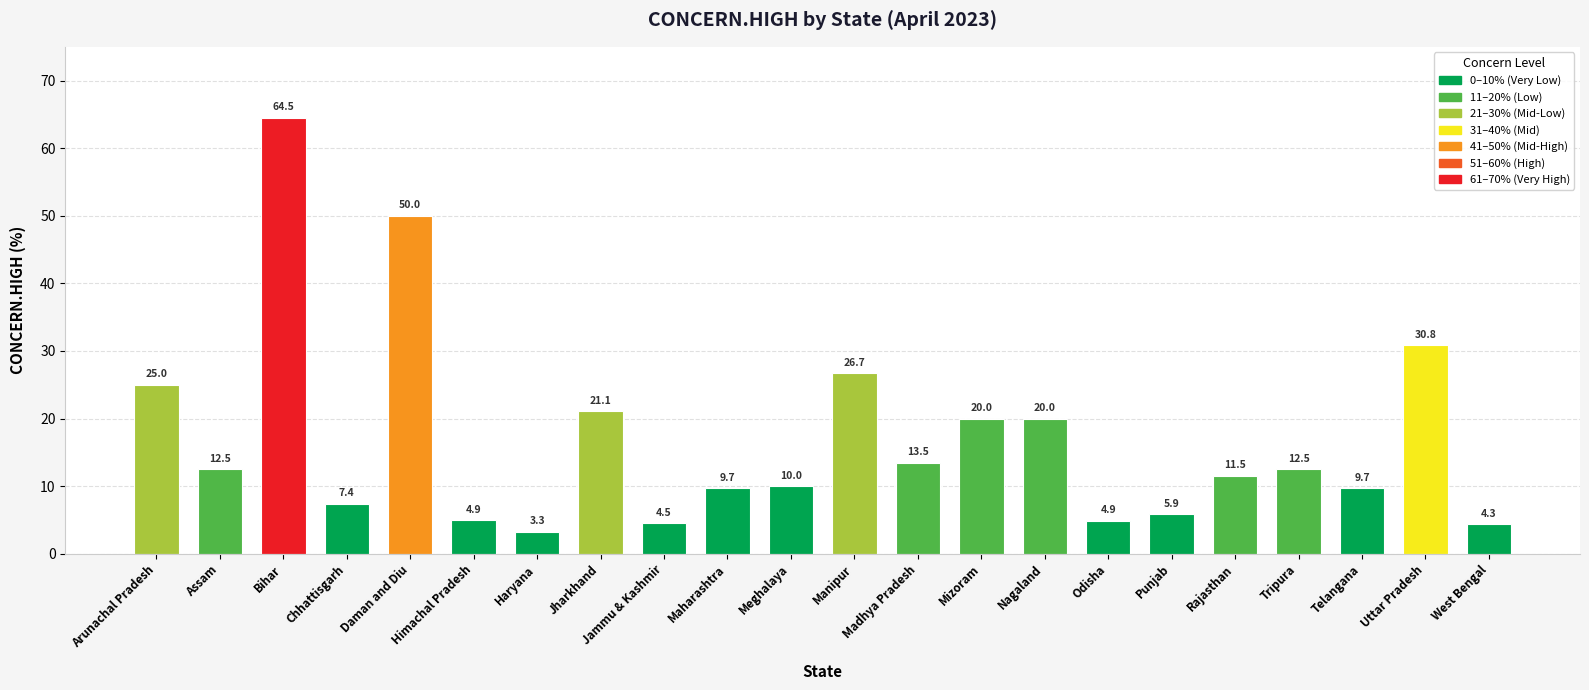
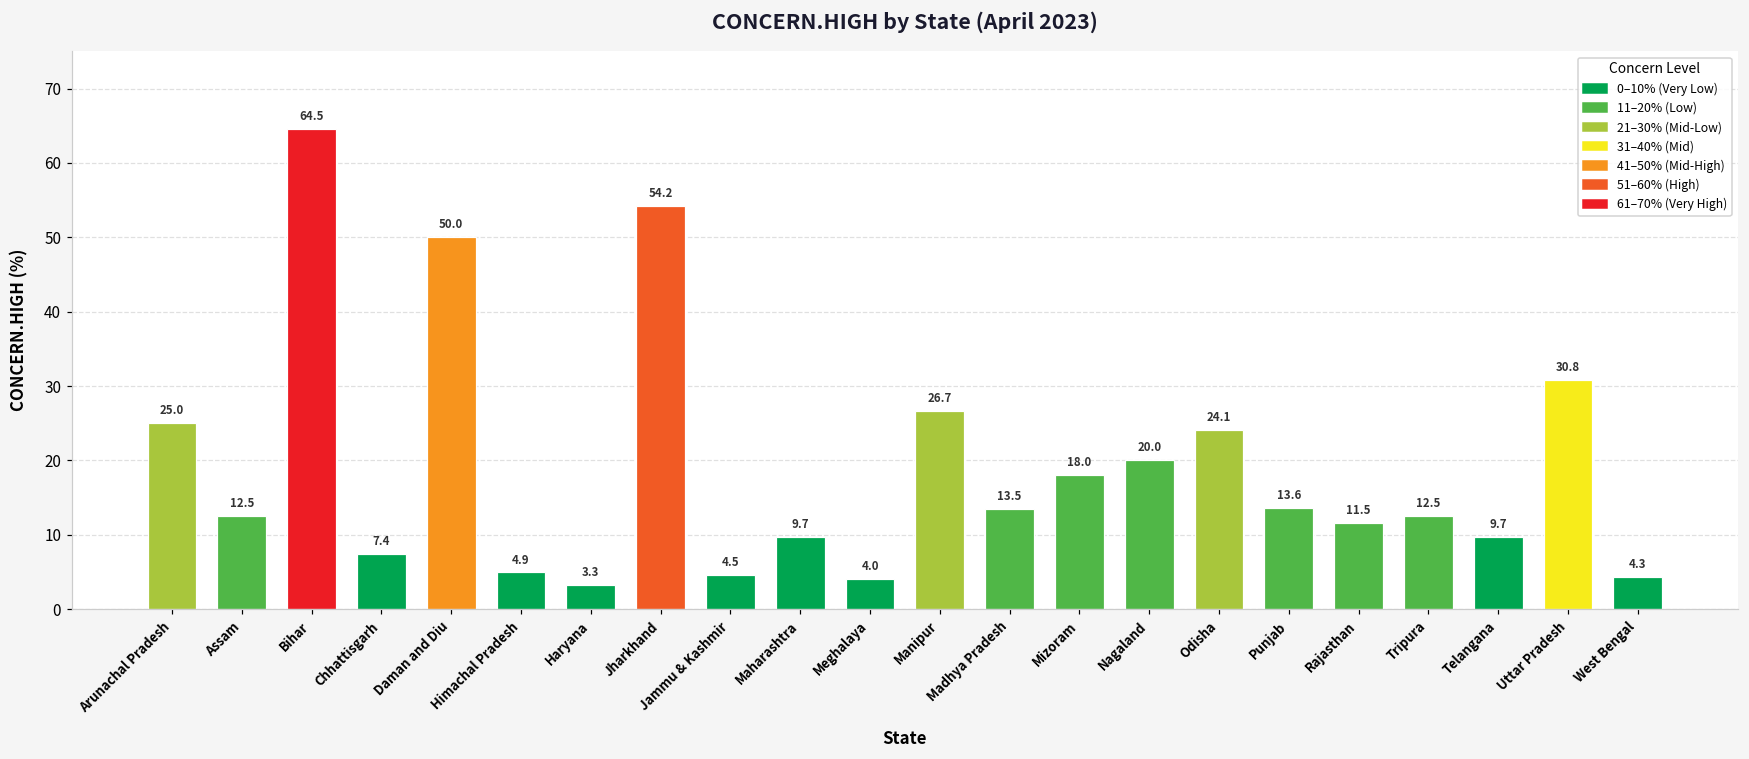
Jharkhand: 21.1 -> 54.2
Meghalaya: 10.0 -> 4.0
Mizoram: 20.0 -> 18.0
Odisha: 4.9 -> 24.1
Punjab: 5.9 -> 13.6
